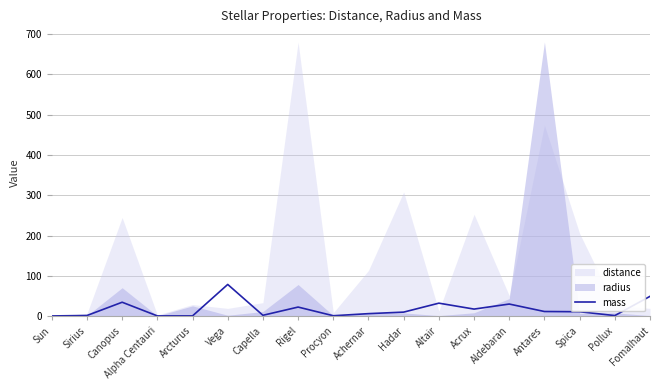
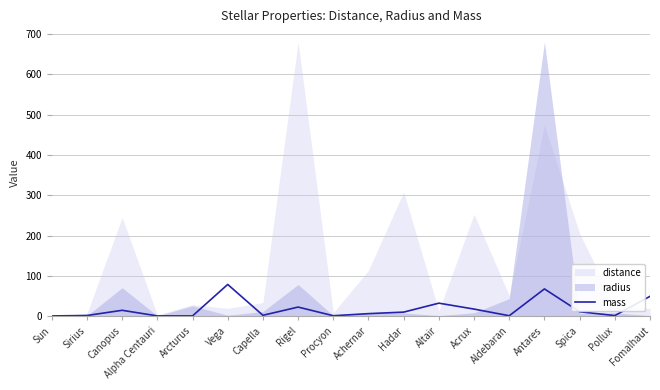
mass, Canopus: 40 -> 20
mass, Aldebaran: 30 -> 0
mass, Antares: 10 -> 70
